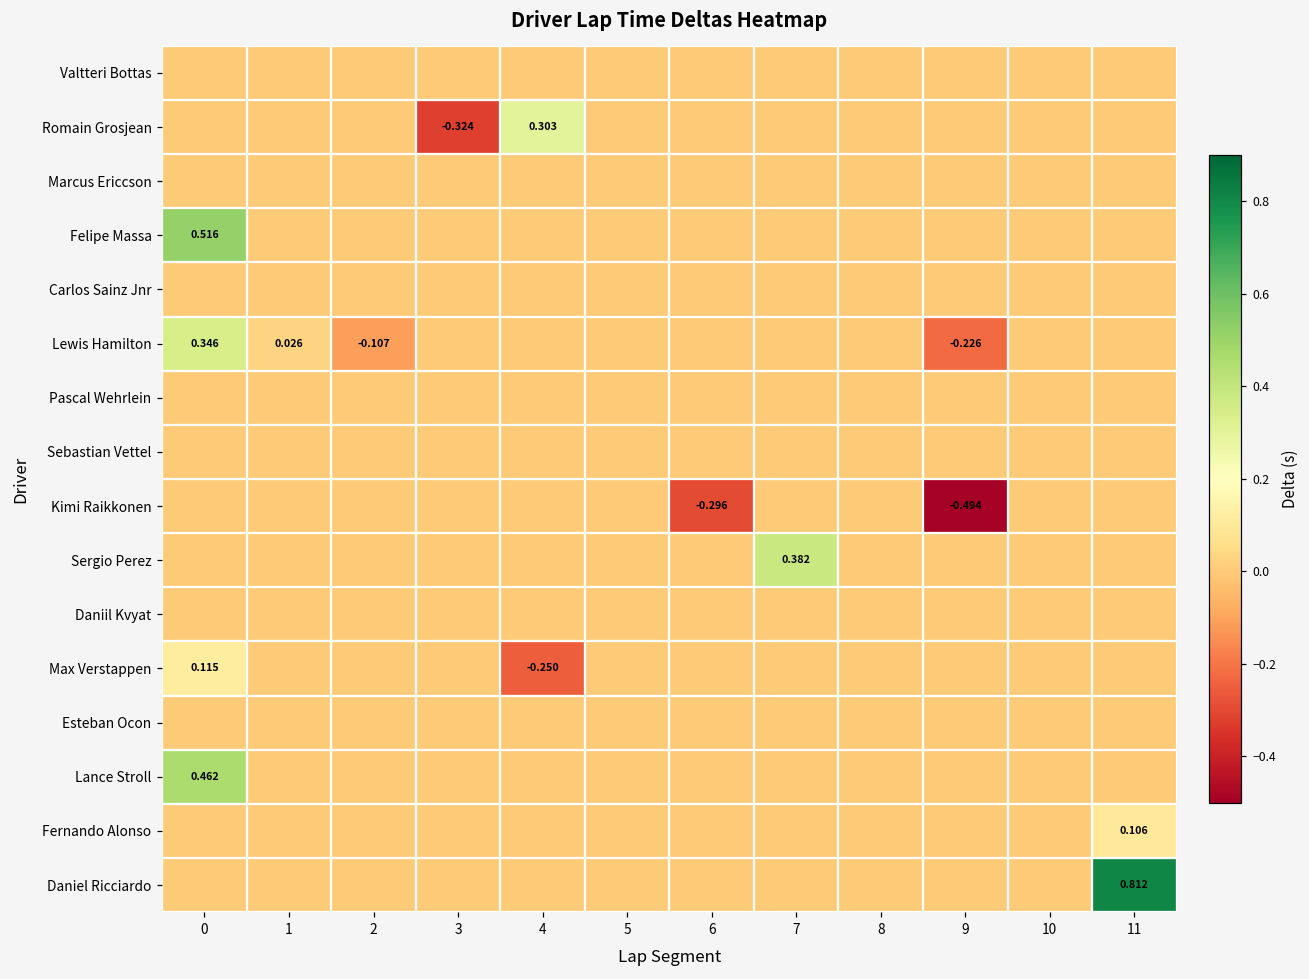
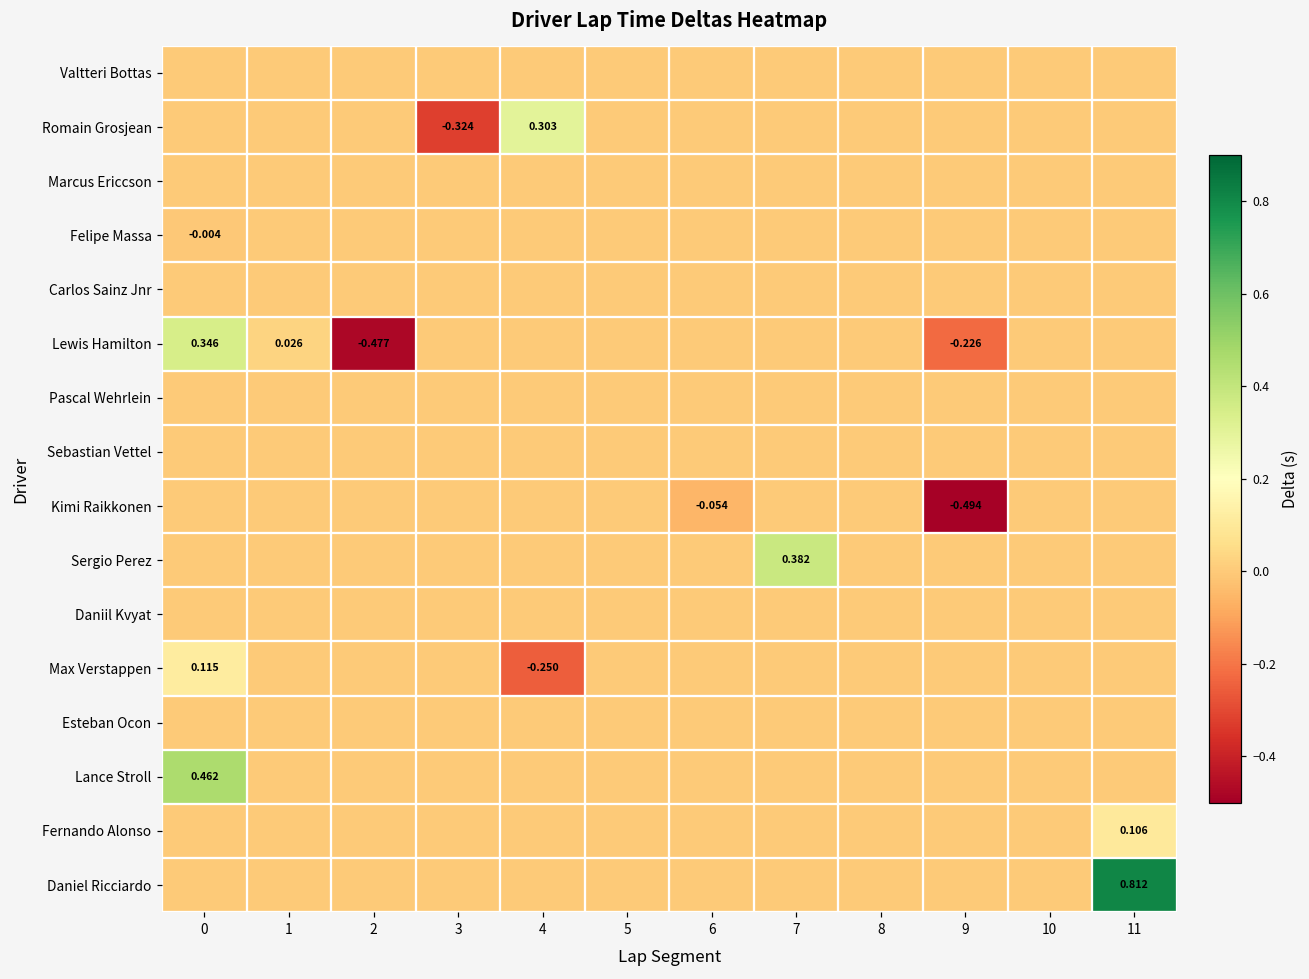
Felipe Massa, 0: 0.516 -> -0.004
Lewis Hamilton, 2: -0.107 -> -0.477
Kimi Raikkonen, 6: -0.296 -> -0.054
